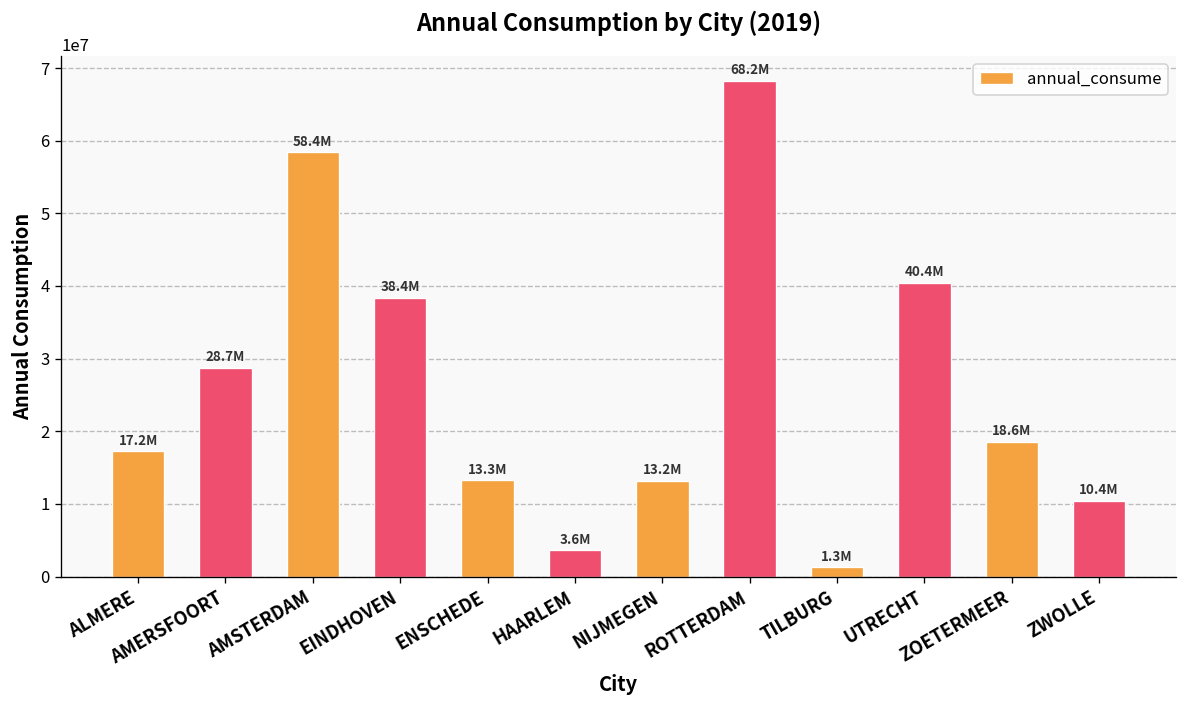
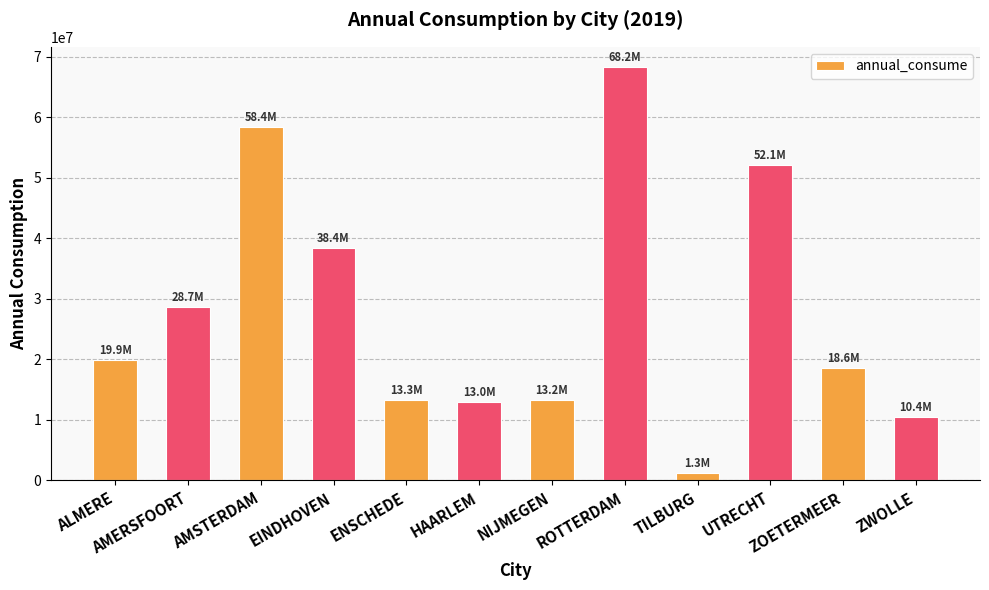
ALMERE: 17.2M -> 19.9M
HAARLEM: 3.6M -> 13.0M
UTRECHT: 40.4M -> 52.1M
